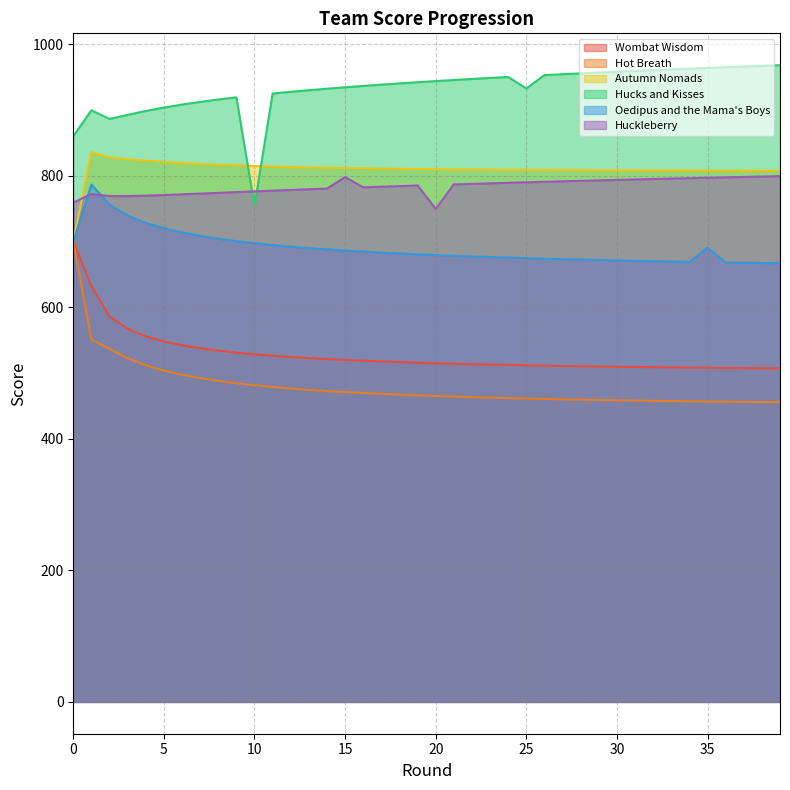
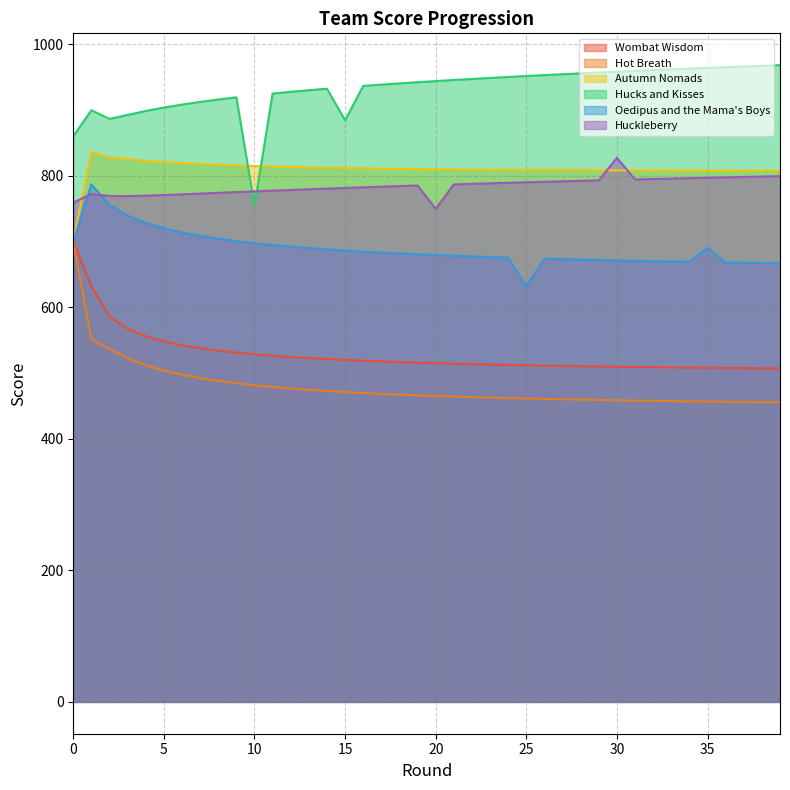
Hucks and Kisses, 15: 930 -> 880
Huckleberry, 15: 800 -> 780
Hucks and Kisses, 25: 930 -> 950
Oedipus and the Mama's Boys, 25: 670 -> 630
Huckleberry, 30: 790 -> 830
